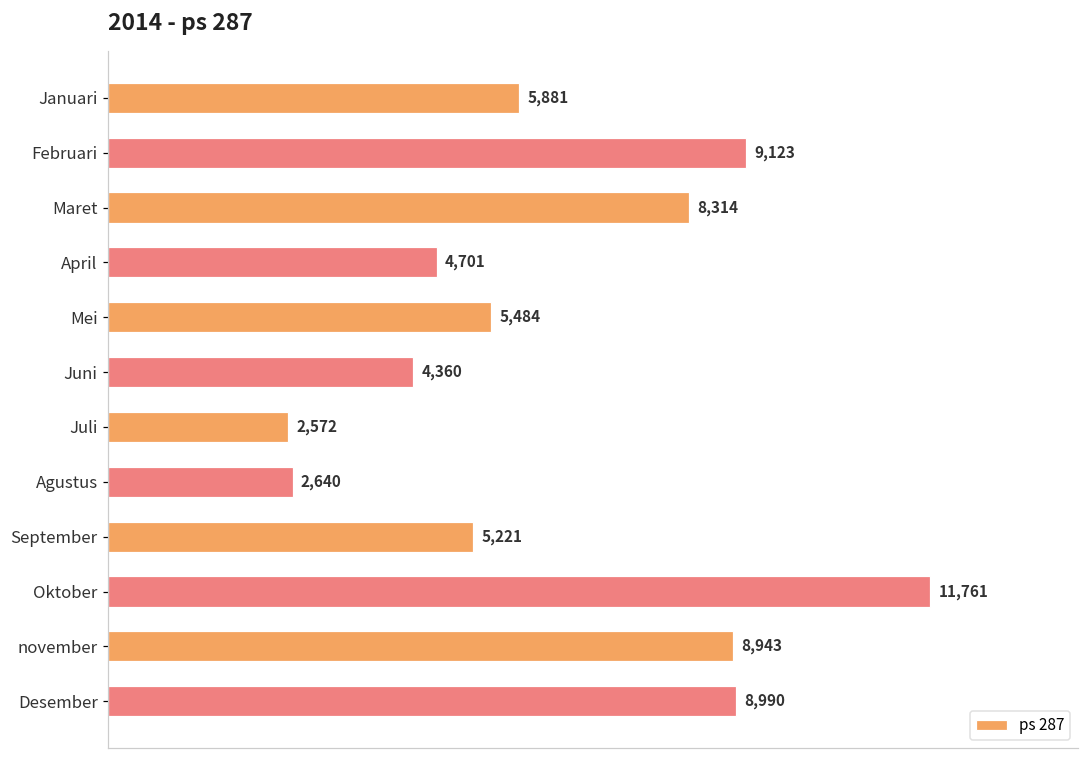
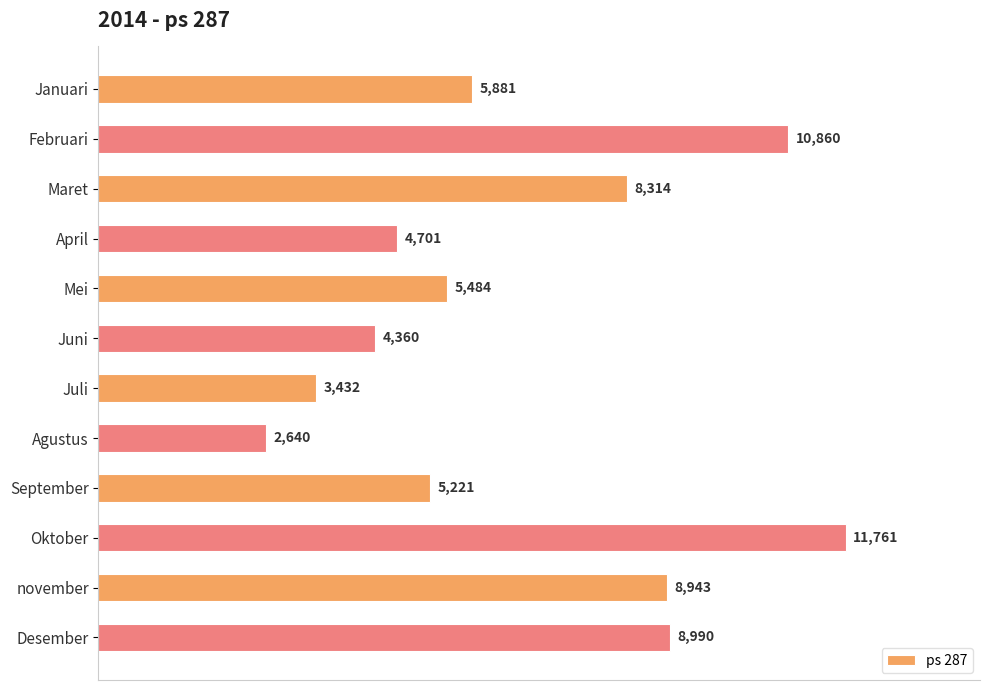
Februari: 9,123 -> 10,860
Juli: 2,572 -> 3,432
